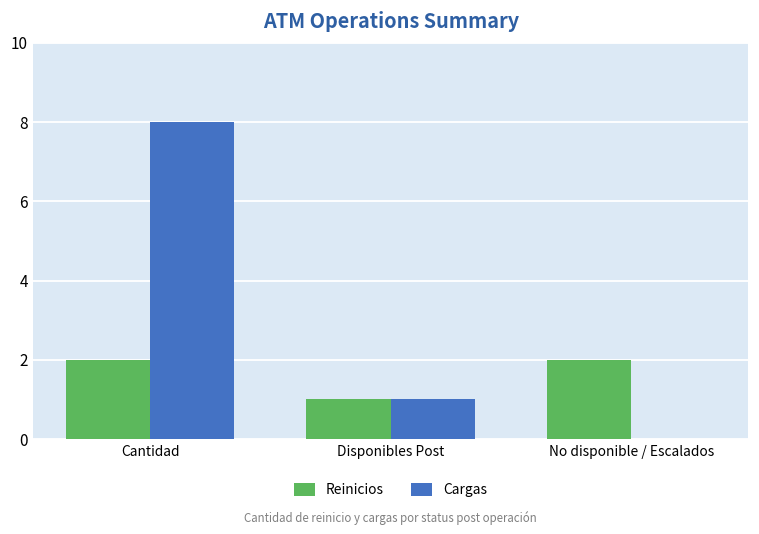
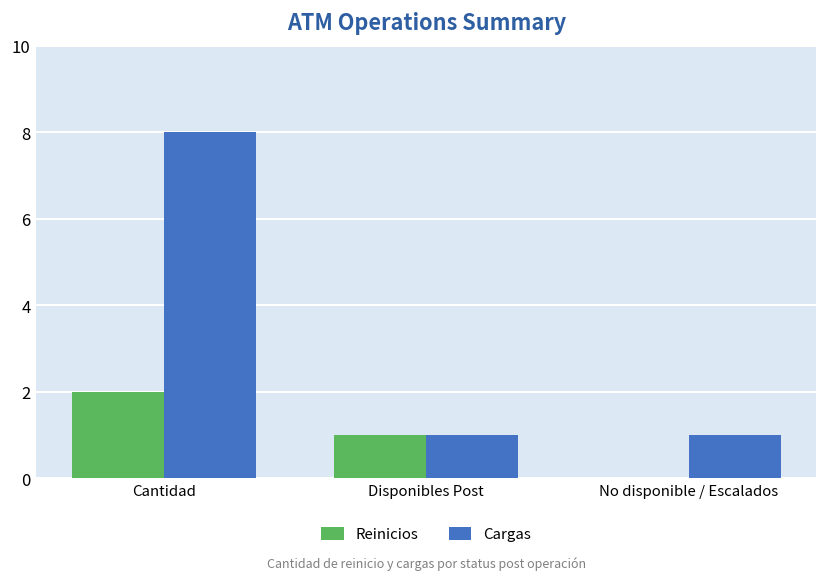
Reinicios, No disponible / Escalados: 2 -> 0
Cargas, No disponible / Escalados: 0 -> 1
